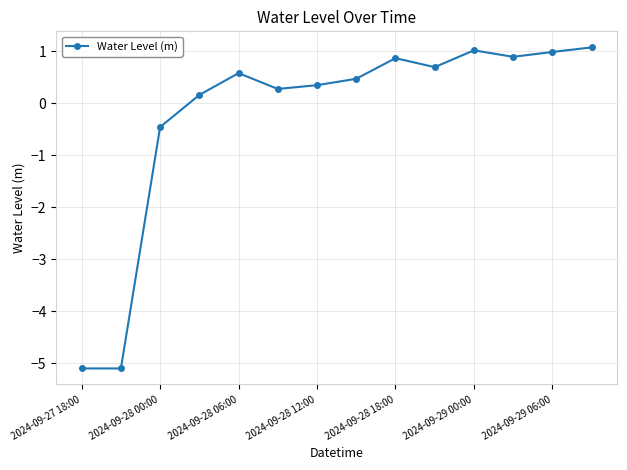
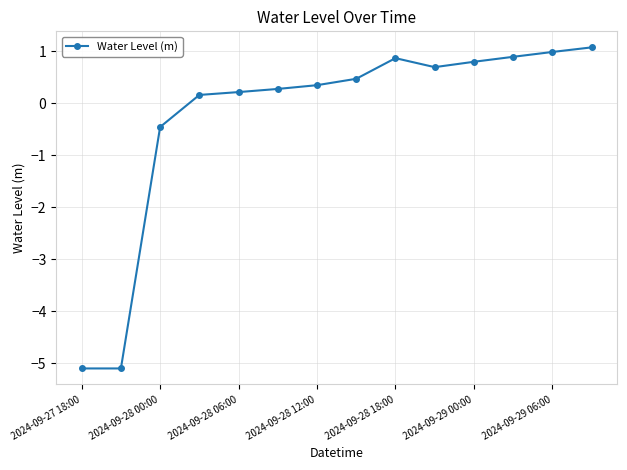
2024-09-28 06:00: 0.6 -> 0.2
2024-09-29 00:00: 1.0 -> 0.8
